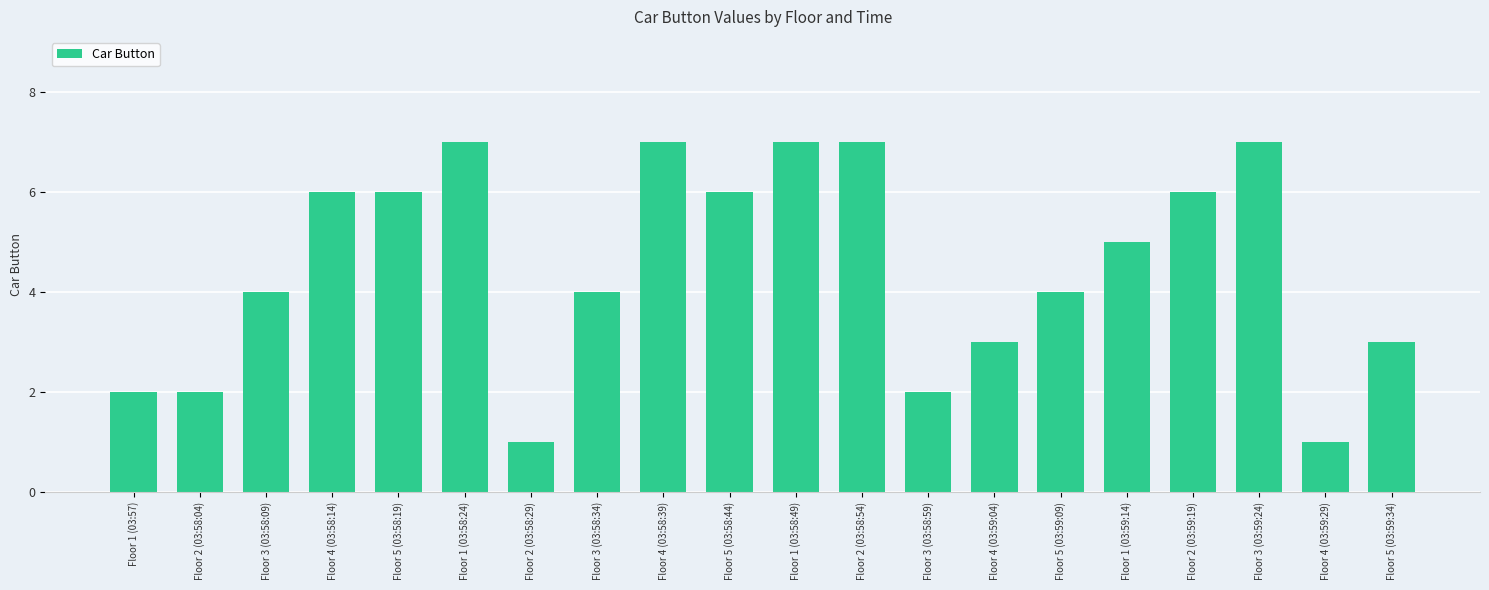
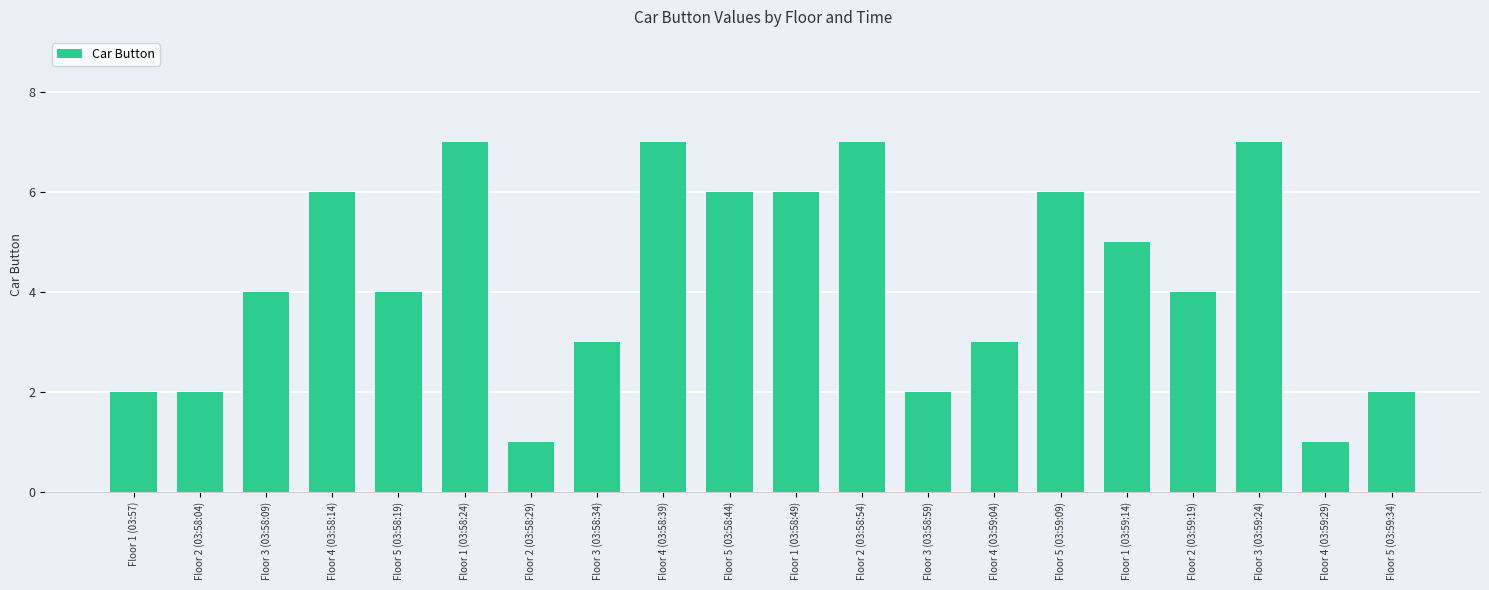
Floor 5 (03:58:19): 6 -> 4
Floor 3 (03:58:34): 4 -> 3
Floor 1 (03:58:49): 7 -> 6
Floor 5 (03:59:09): 4 -> 6
Floor 2 (03:59:19): 6 -> 4
Floor 5 (03:59:34): 3 -> 2
